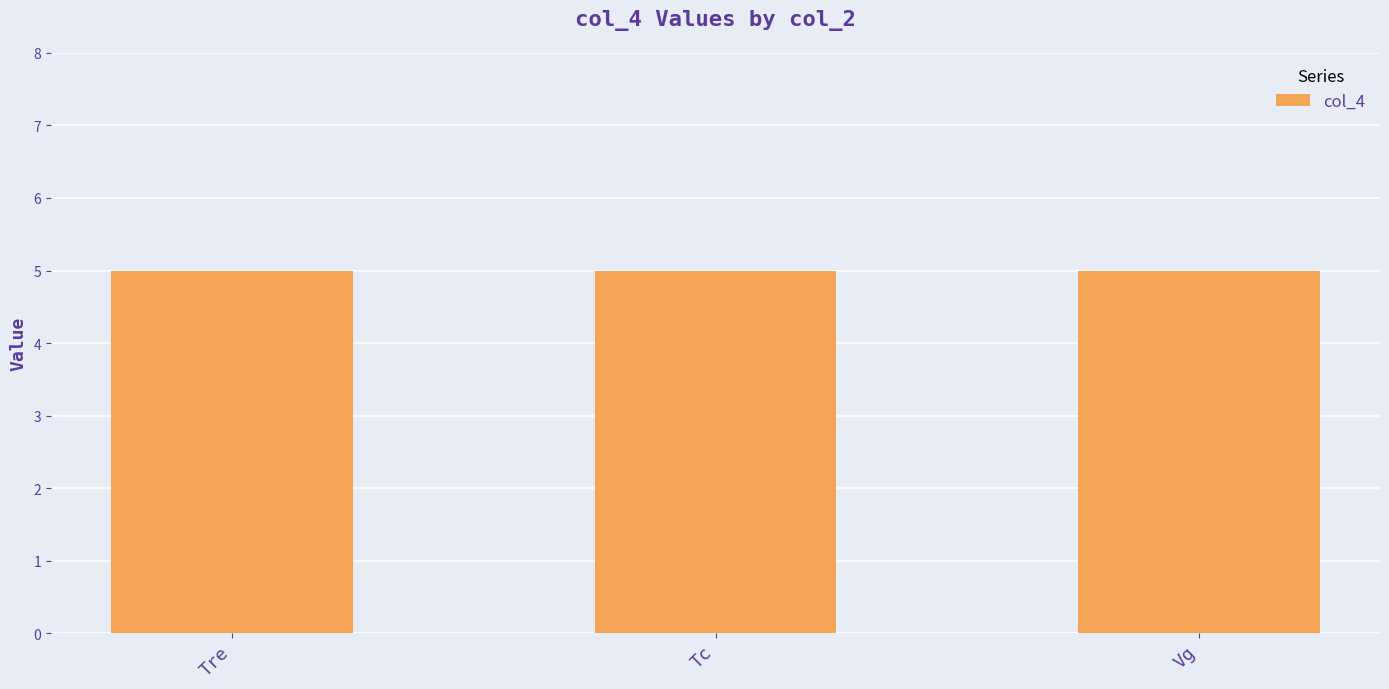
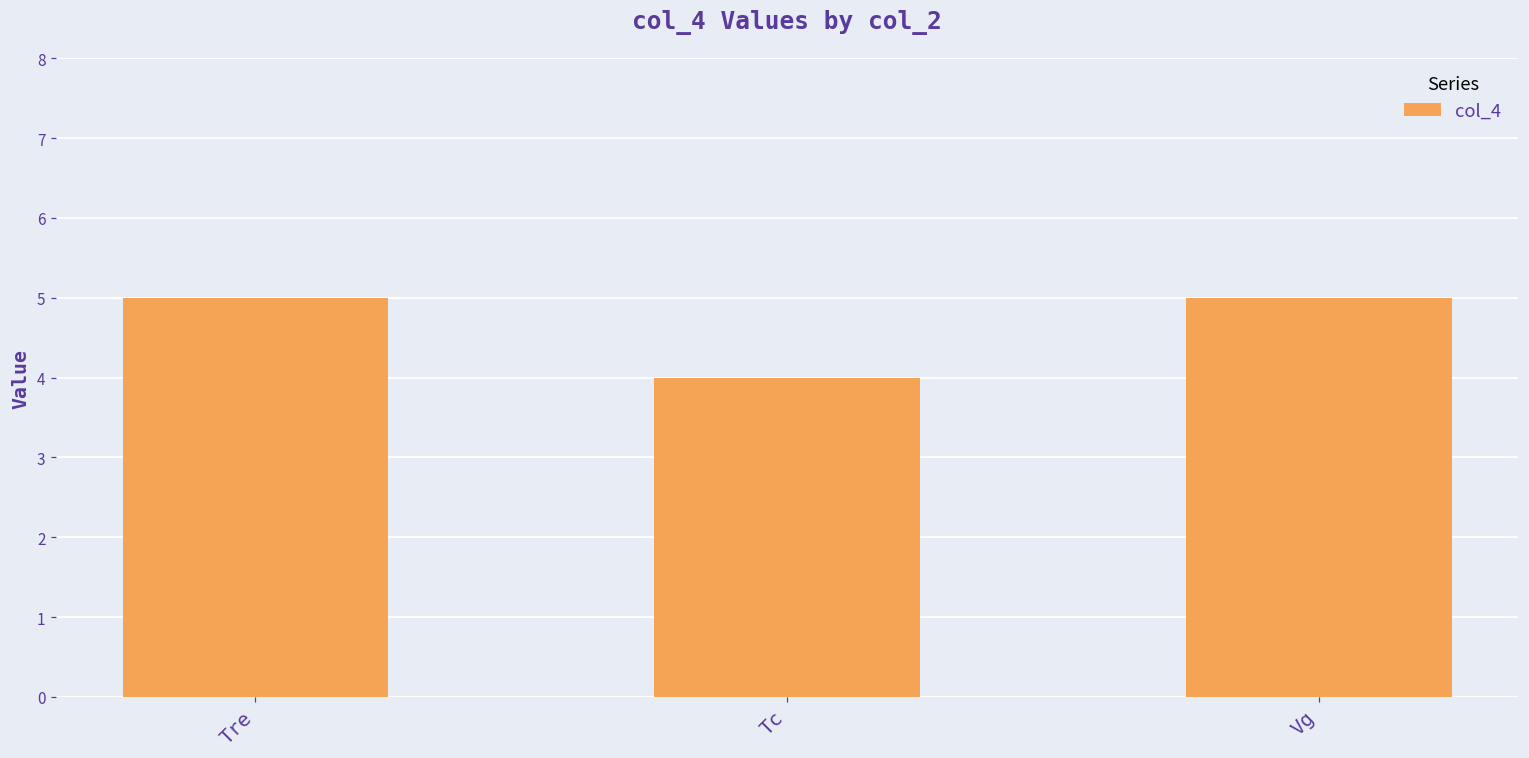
Tc: 5 -> 4
